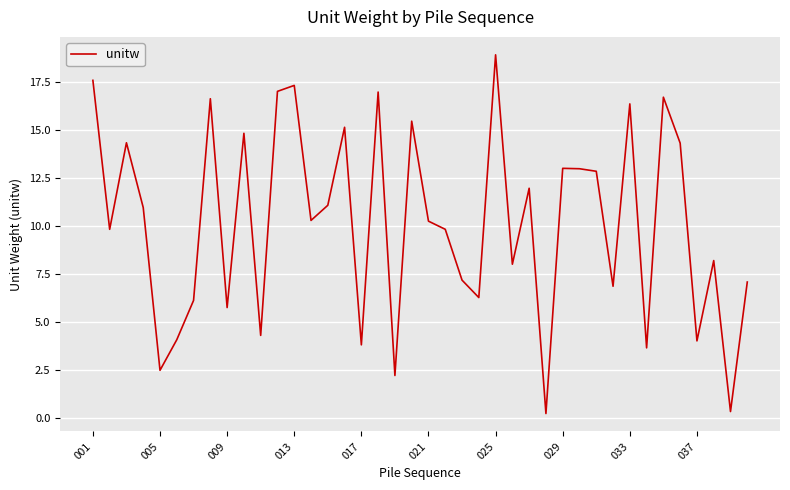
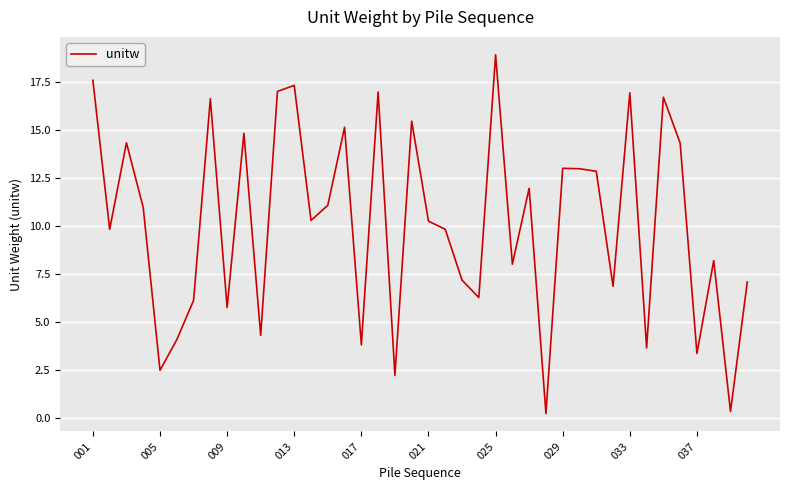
033: 16.4 -> 16.9
037: 4.0 -> 3.3
